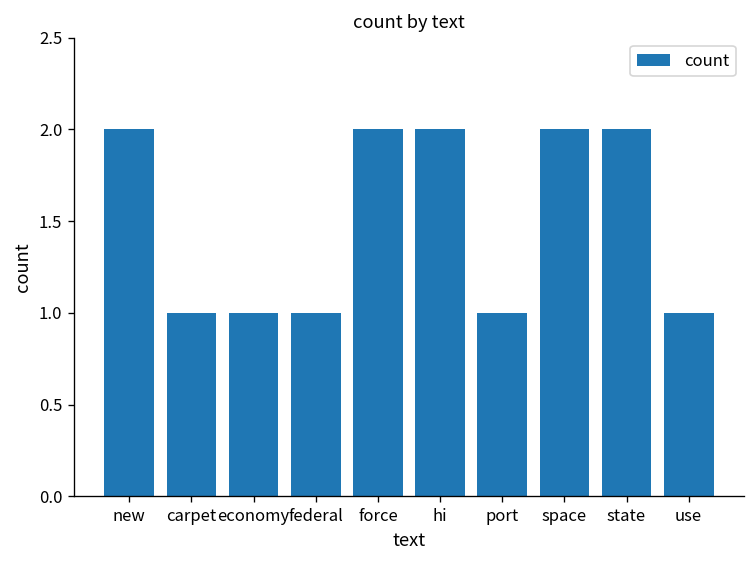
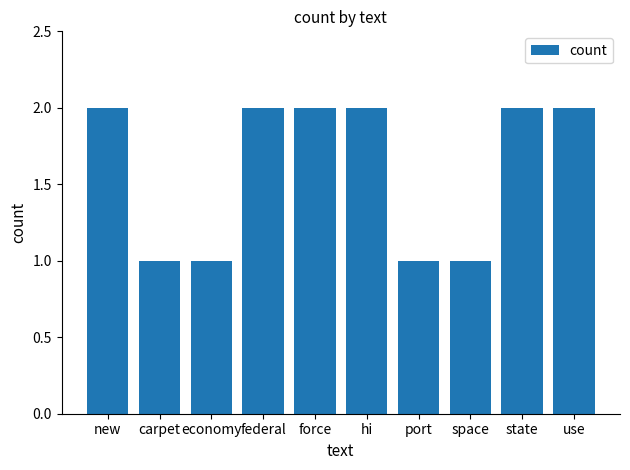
federal: 1 -> 2
space: 2 -> 1
use: 1 -> 2
